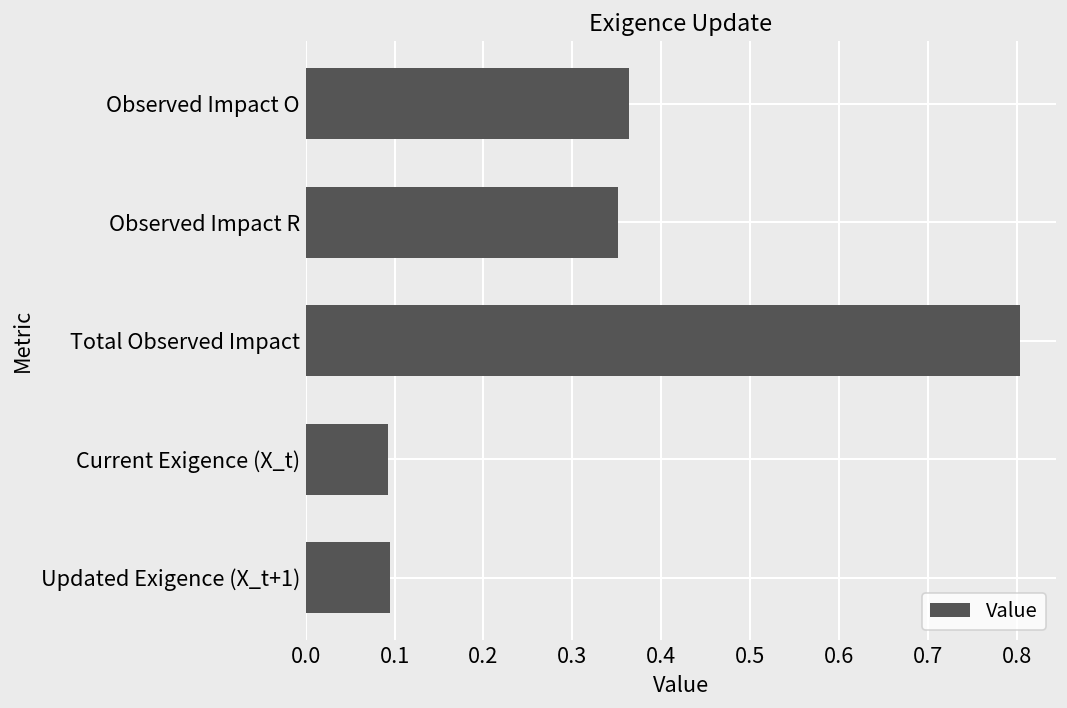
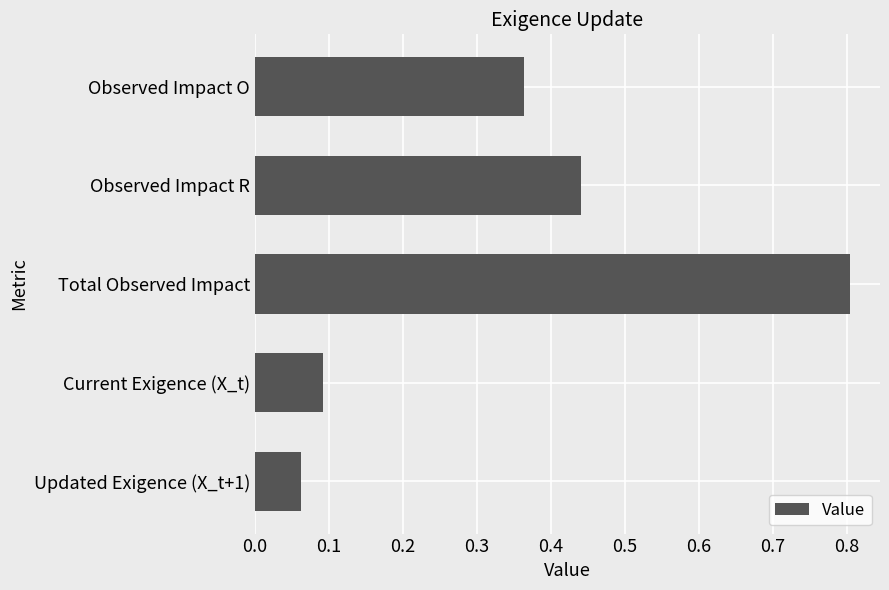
Observed Impact R: 0.35 -> 0.44
Updated Exigence (X_t+1): 0.09 -> 0.06
